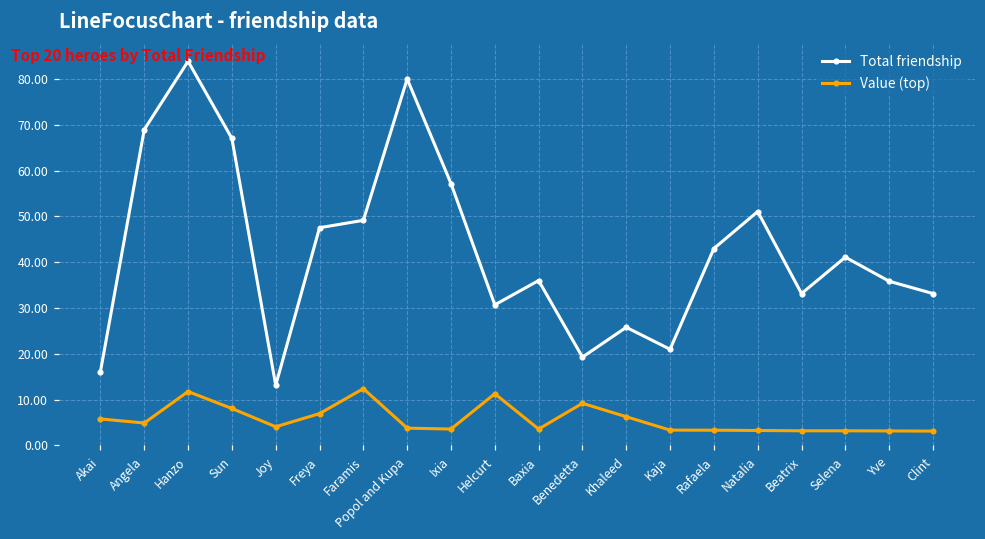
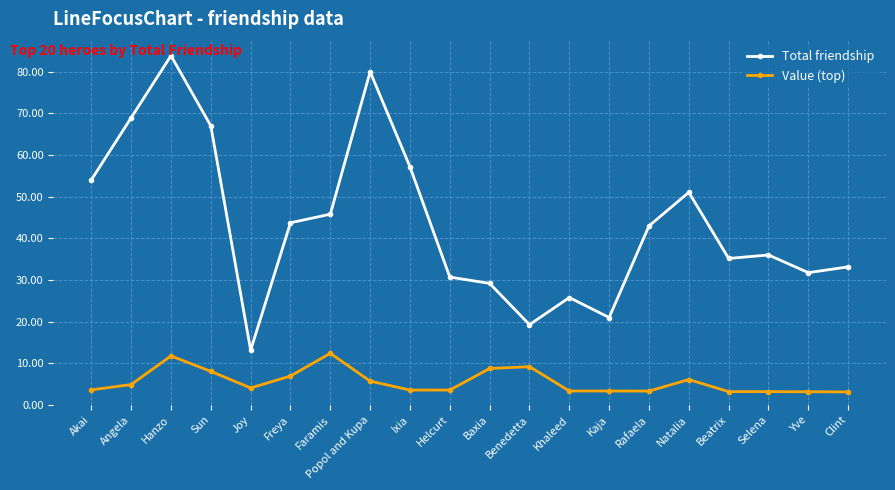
Total friendship, Akai: 16 -> 54
Value (top), Akai: 6 -> 4
Total friendship, Freya: 48 -> 44
Total friendship, Faramis: 49 -> 46
Value (top), Popol and Kupa: 4 -> 6
Value (top), Helcurt: 11 -> 4
Total friendship, Baxia: 36 -> 29
Value (top), Baxia: 4 -> 9
Value (top), Khaleed: 6 -> 3
Value (top), Natalia: 3 -> 6
Total friendship, Beatrix: 33 -> 35
Total friendship, Selena: 41 -> 36
Total friendship, Yve: 36 -> 32
